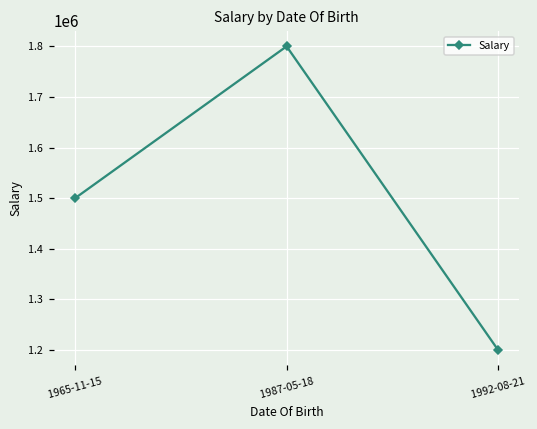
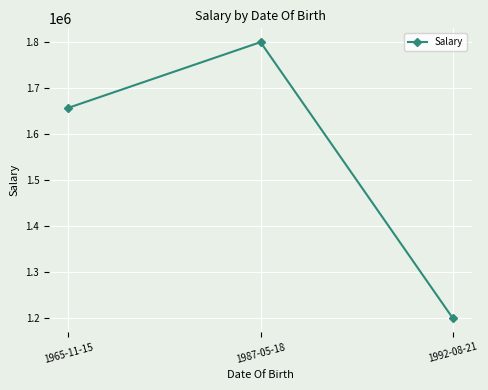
1965-11-15: 1500000 -> 1660000
